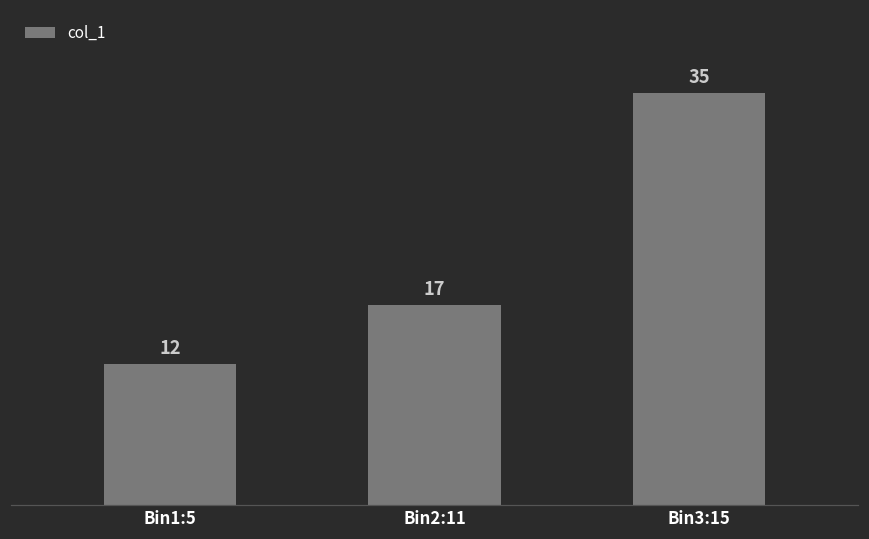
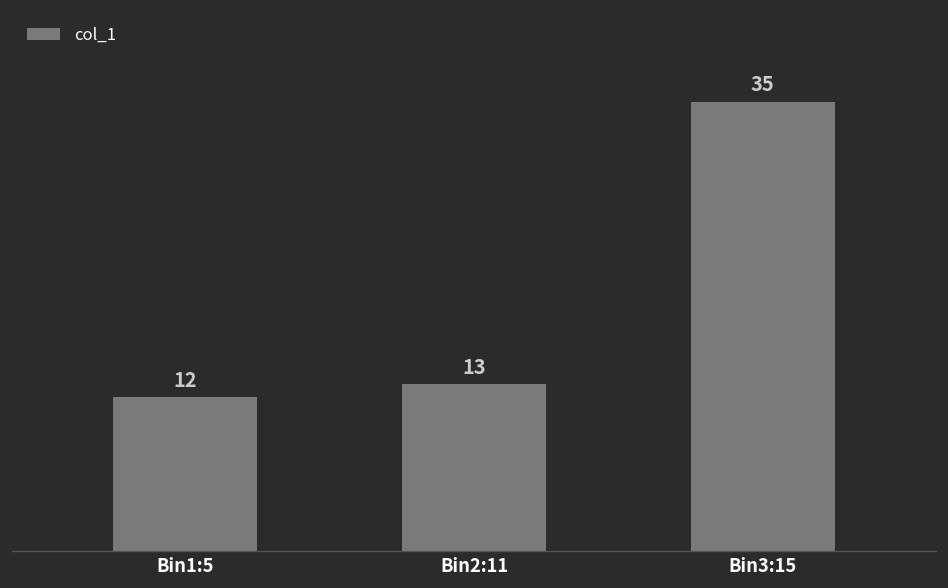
Bin2:11: 17 -> 13
